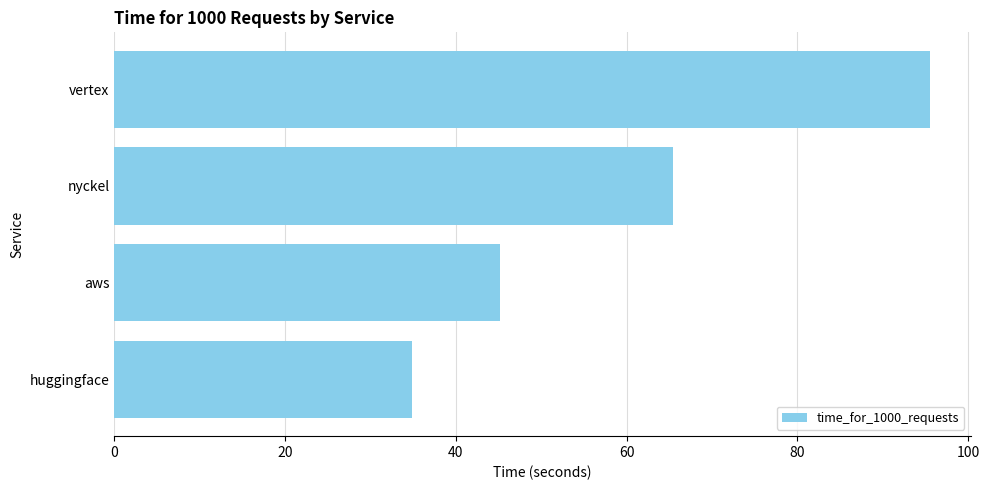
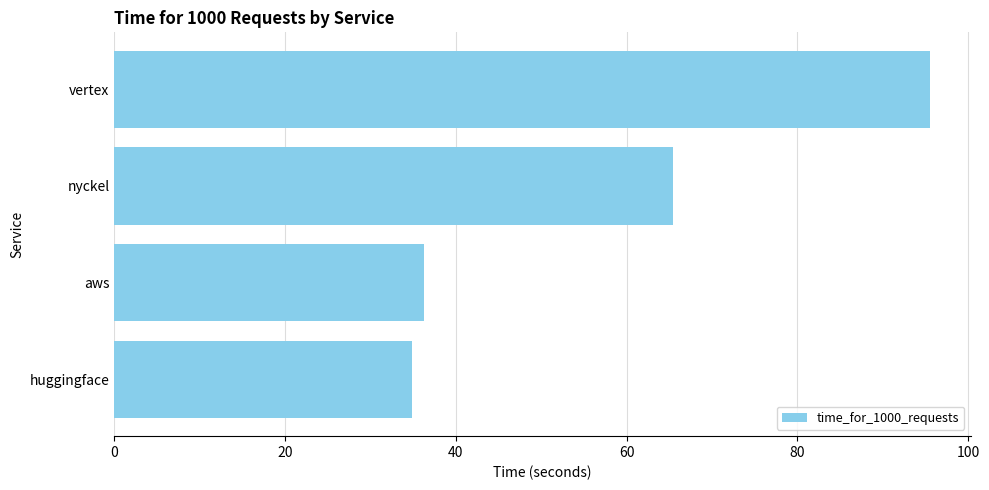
aws: 45 -> 36
